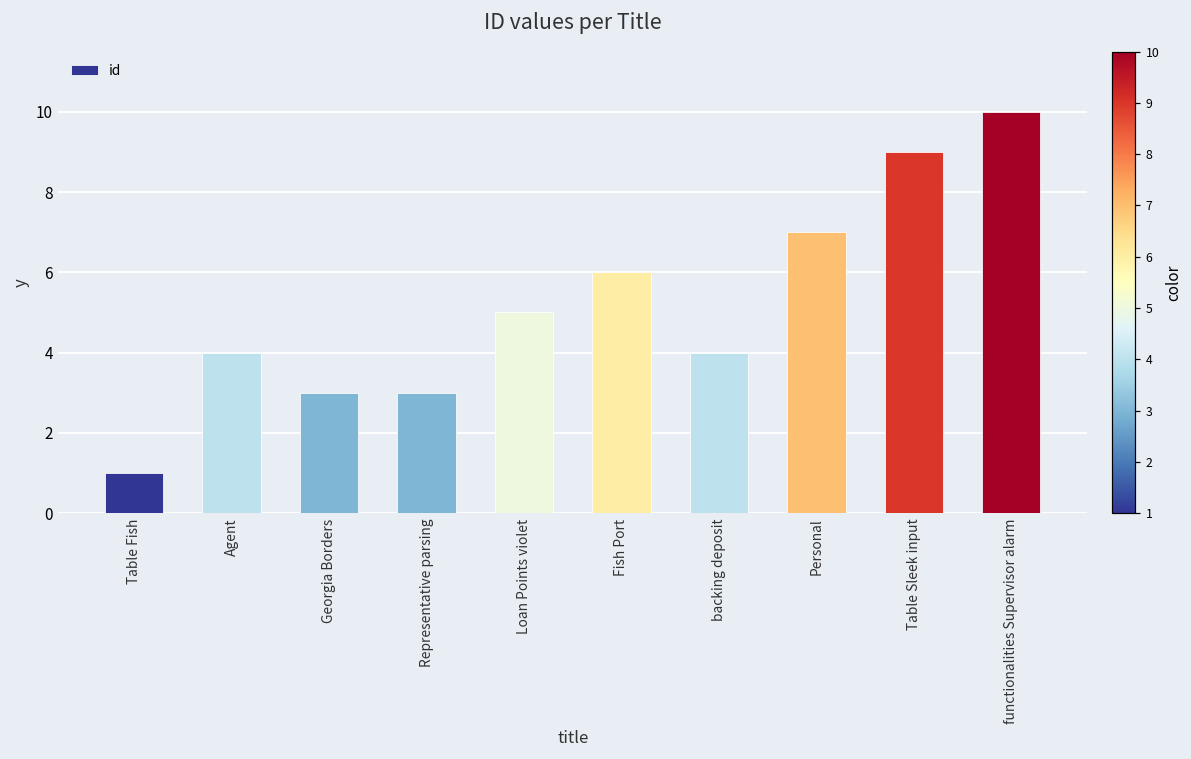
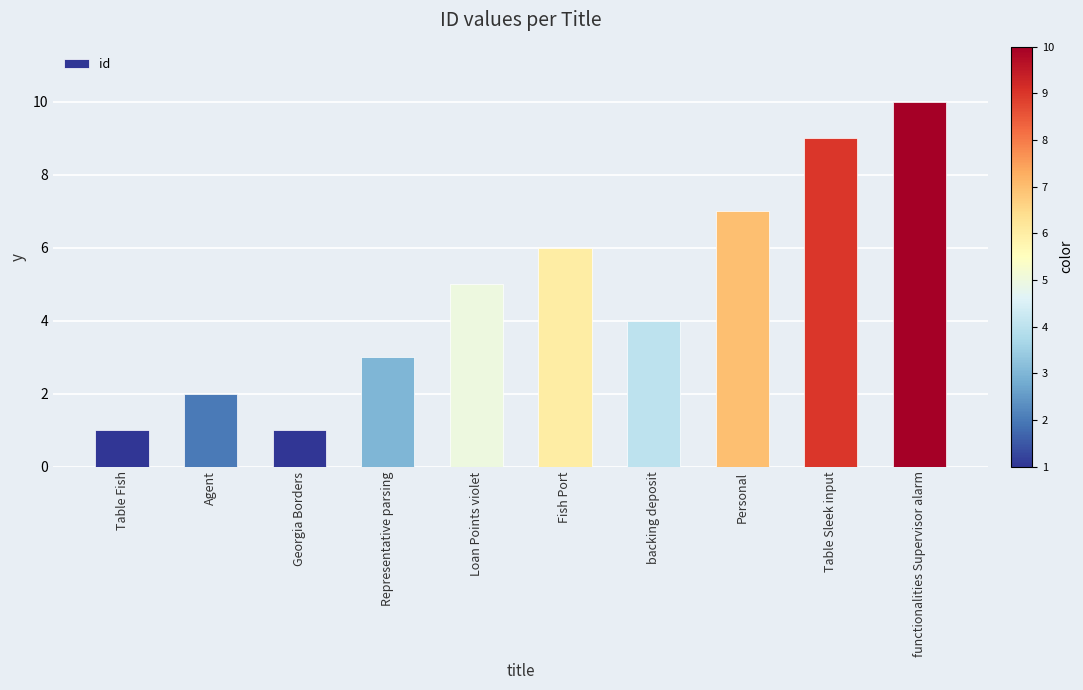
Agent: 4 -> 2
Georgia Borders: 3 -> 1
